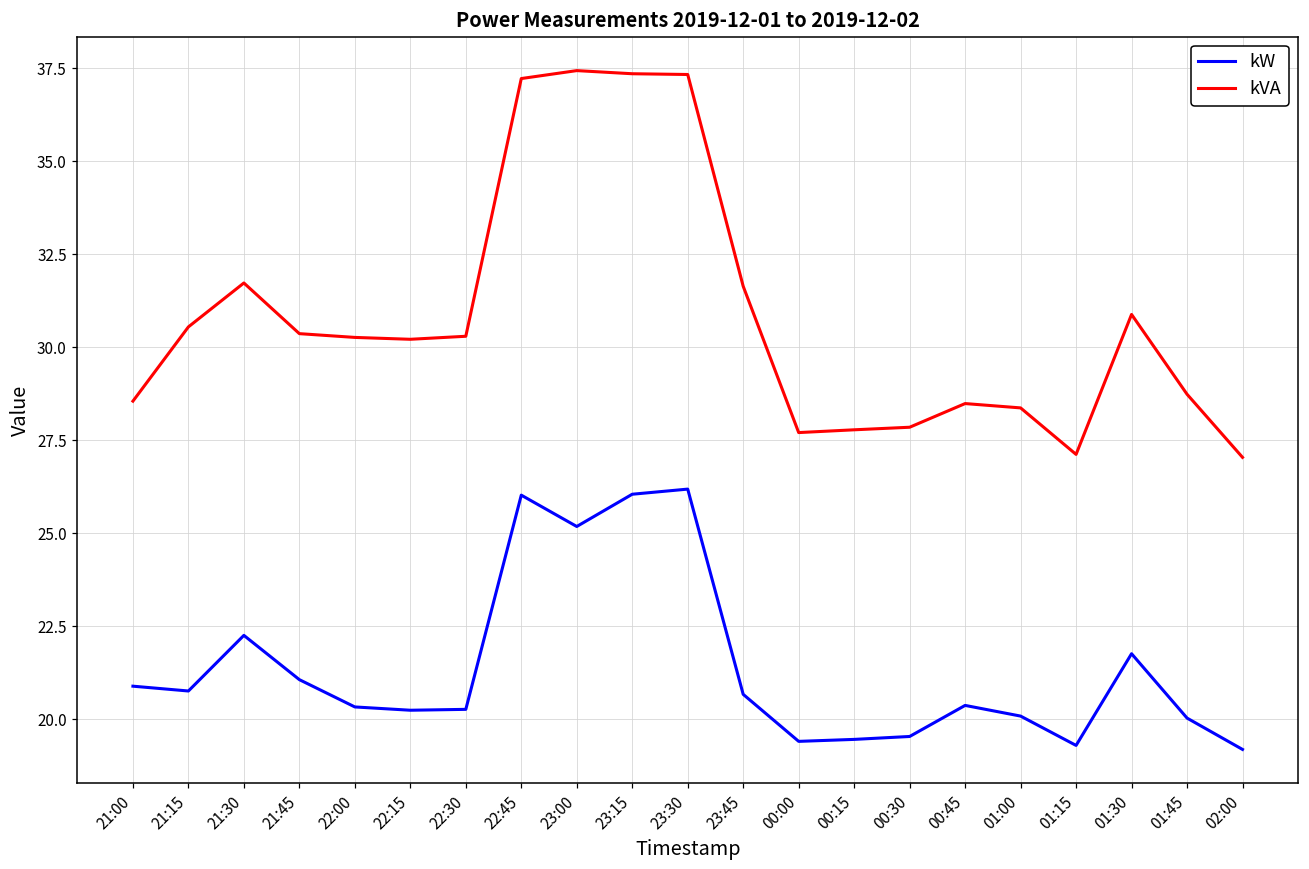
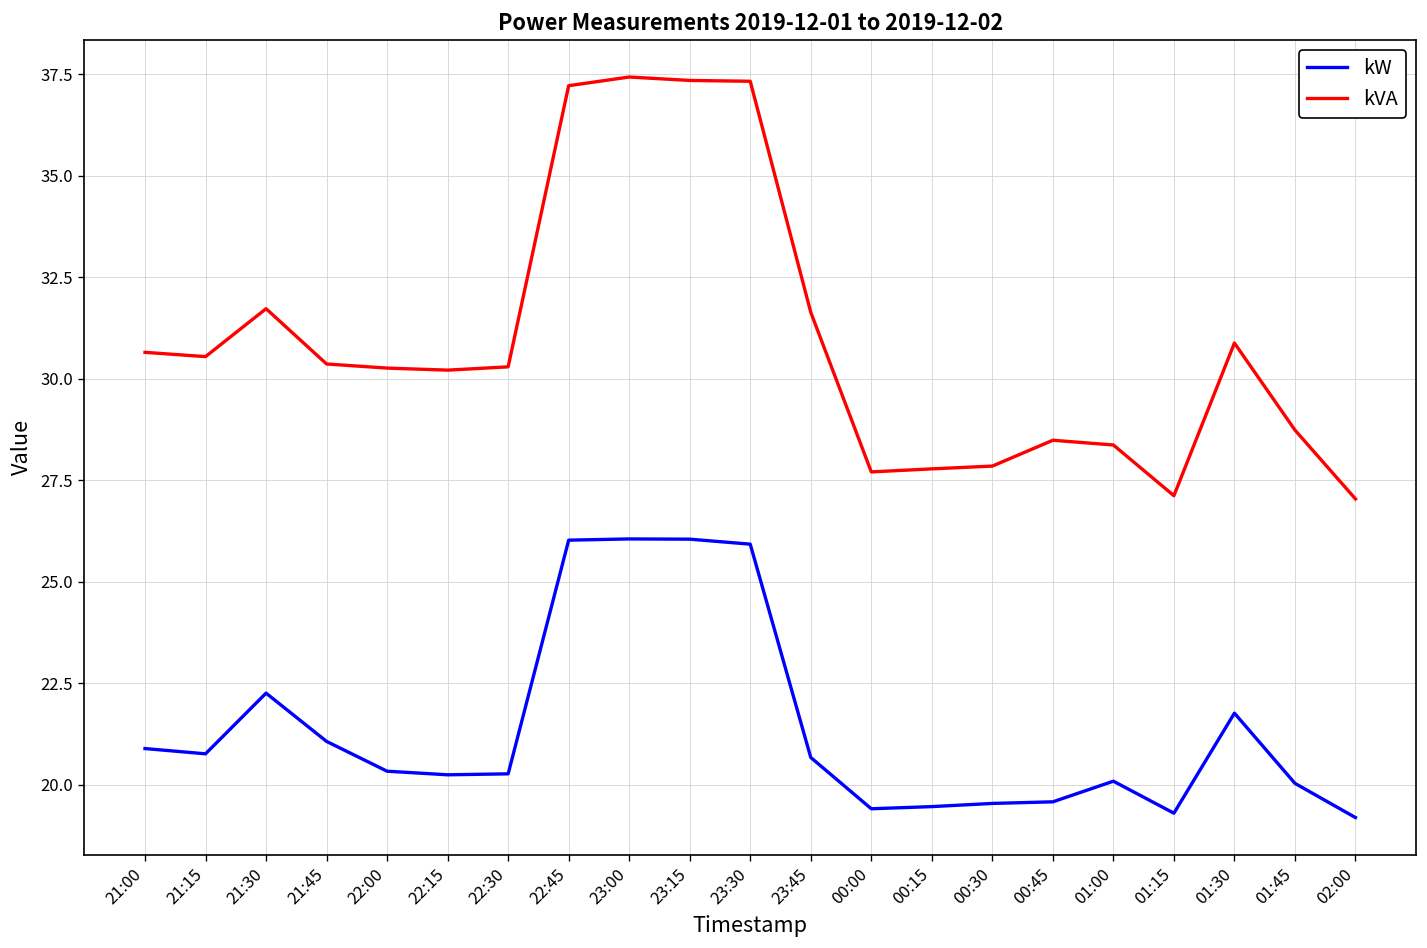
kVA, 21:00: 28.5 -> 30.6
kW, 23:00: 25.2 -> 26.1
kW, 23:30: 26.2 -> 25.9
kW, 00:45: 20.4 -> 19.6
